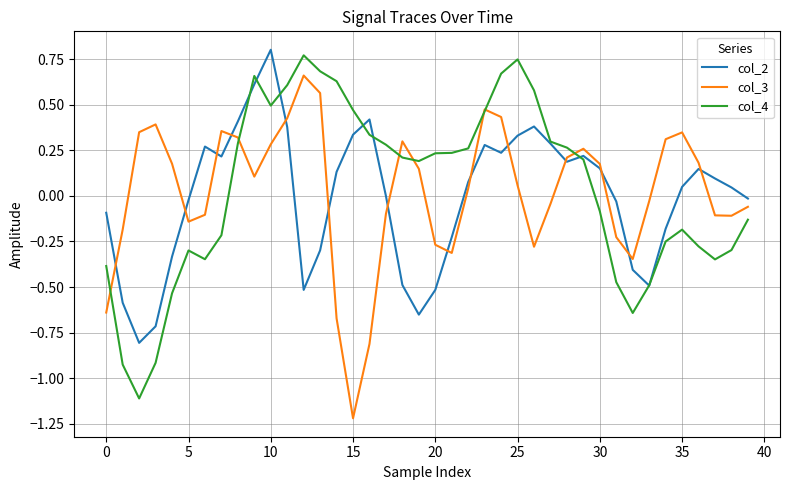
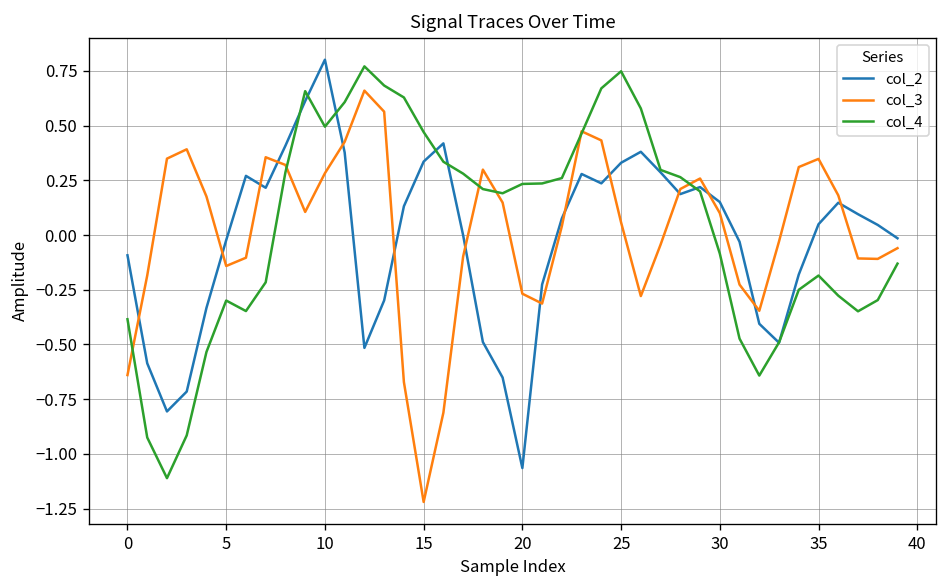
col_2, 20: -0.52 -> -1.06
col_3, 30: 0.18 -> 0.10
